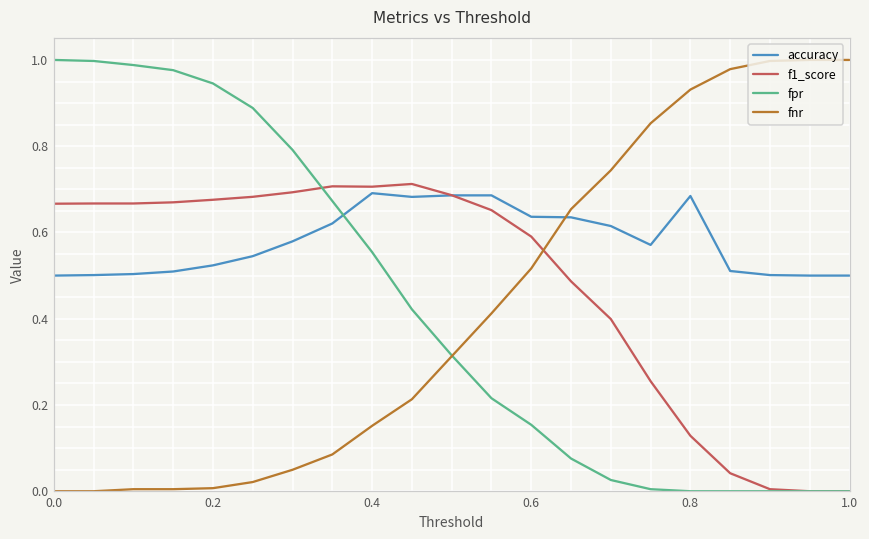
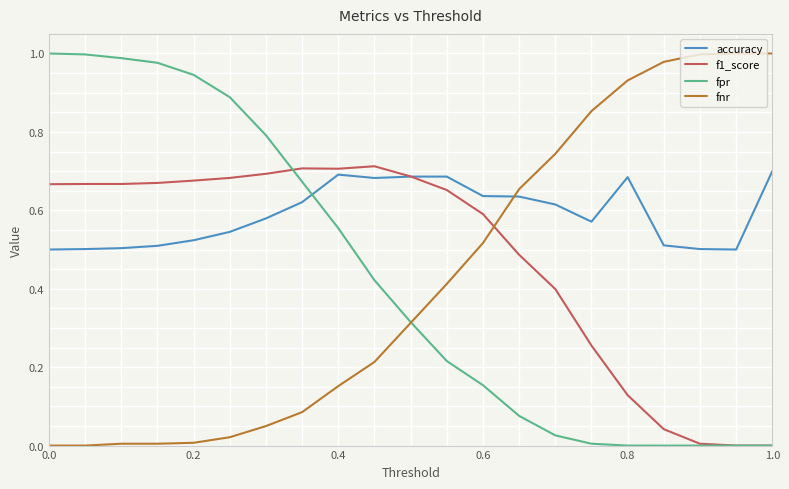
accuracy, 1.0: 0.5 -> 0.7
